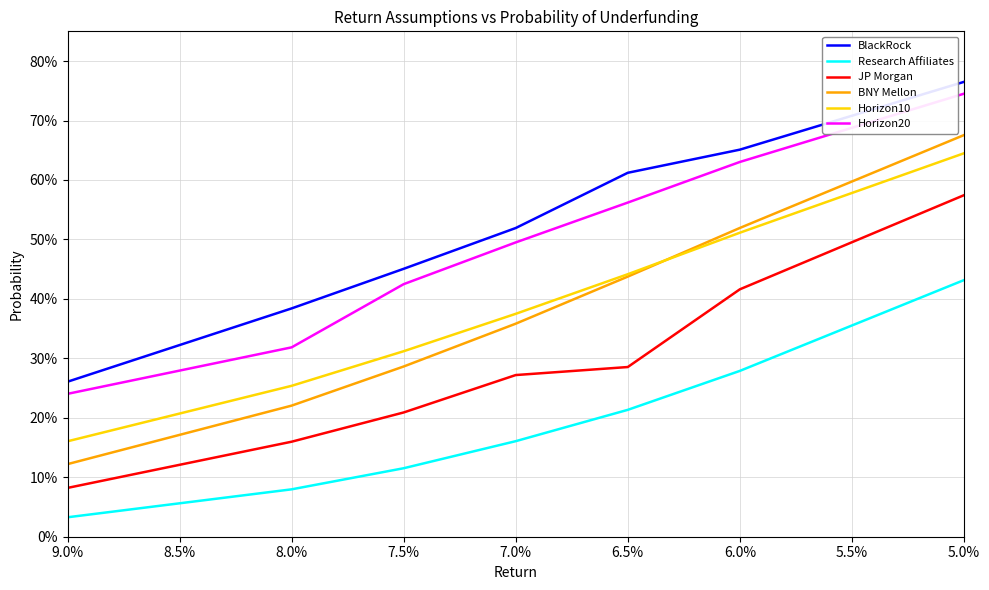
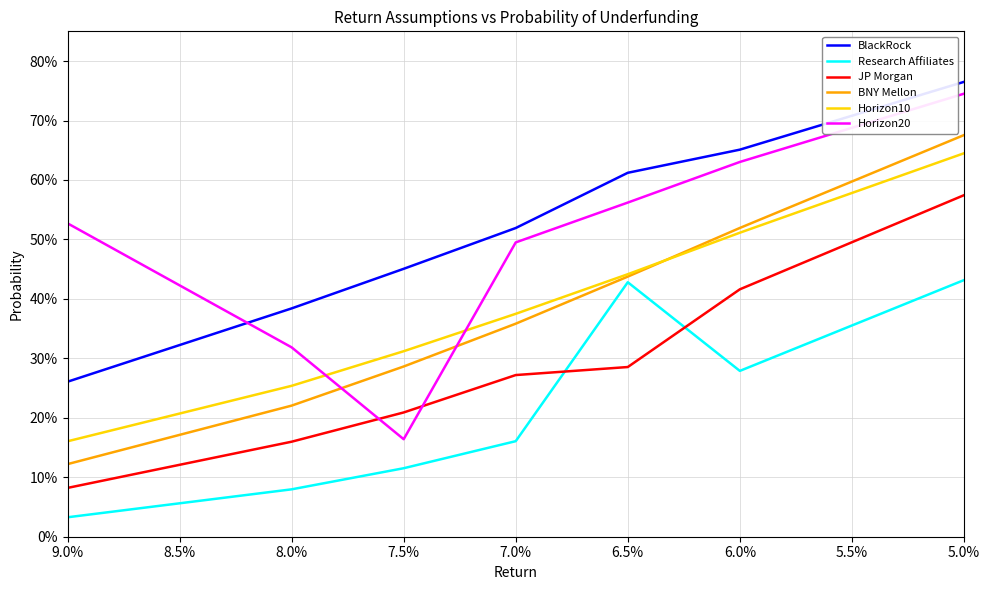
Horizon20, 9.0%: 24% -> 53%
Horizon20, 7.5%: 42% -> 16%
Research Affiliates, 6.5%: 21% -> 43%
